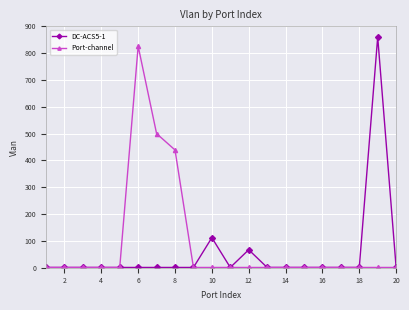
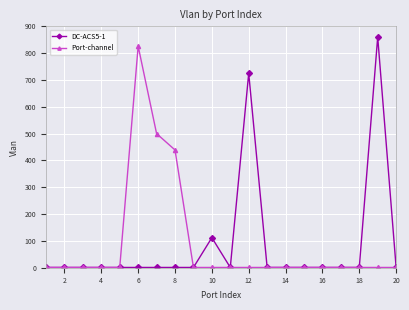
DC-ACS5-1, 12: 70 -> 730
